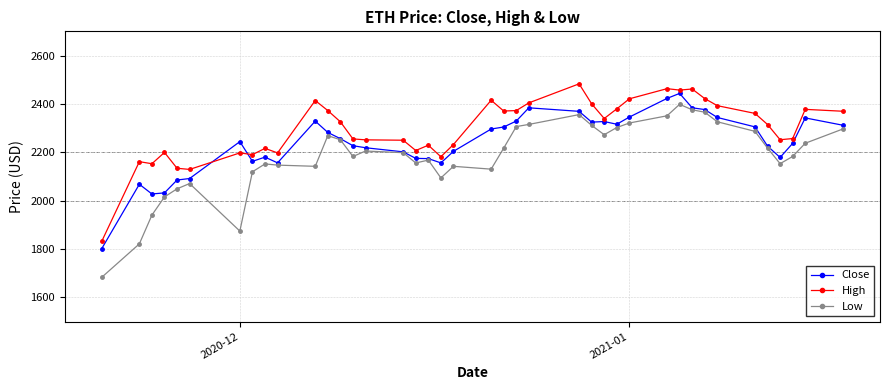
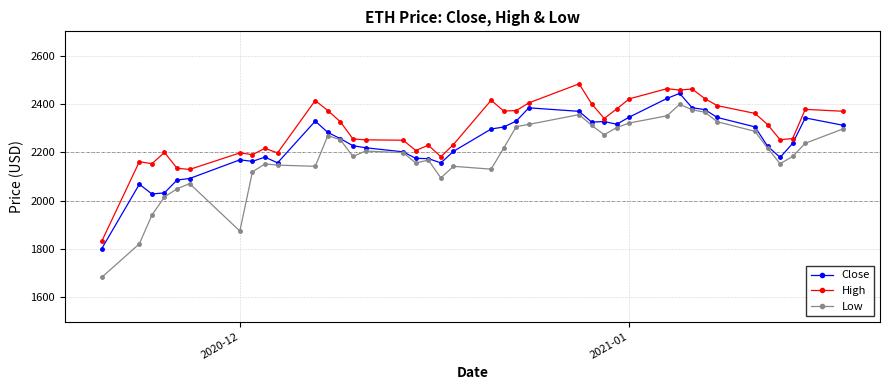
Close, 2020-12: 2240 -> 2170
